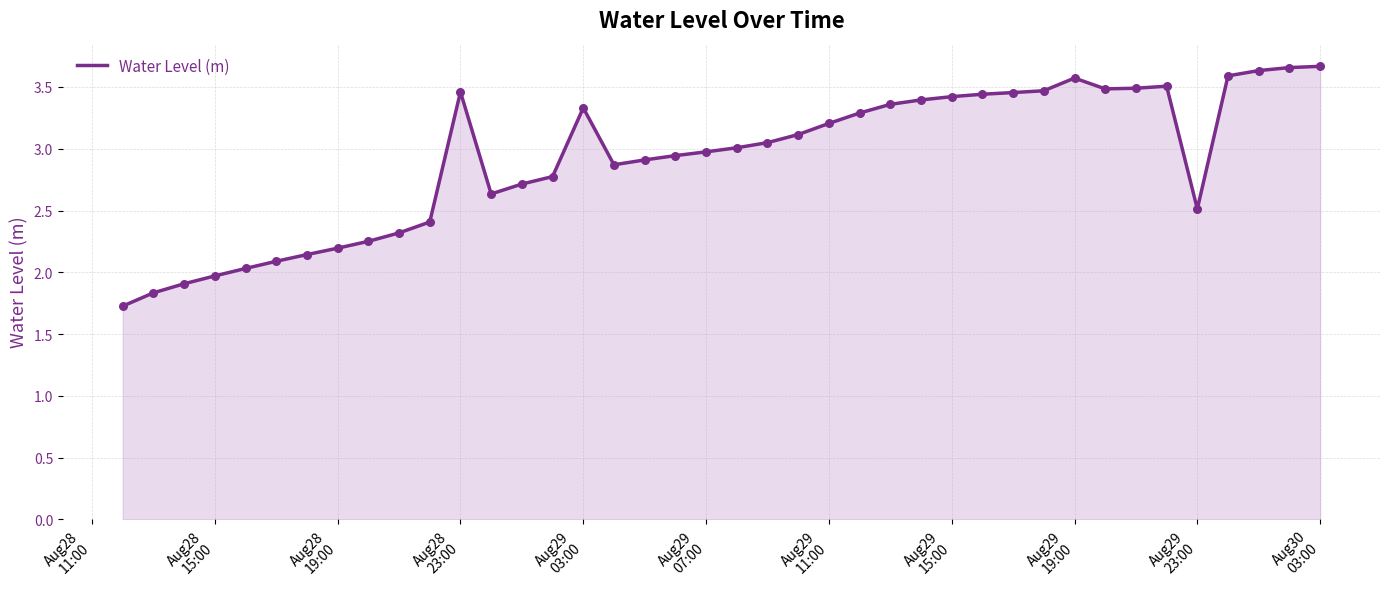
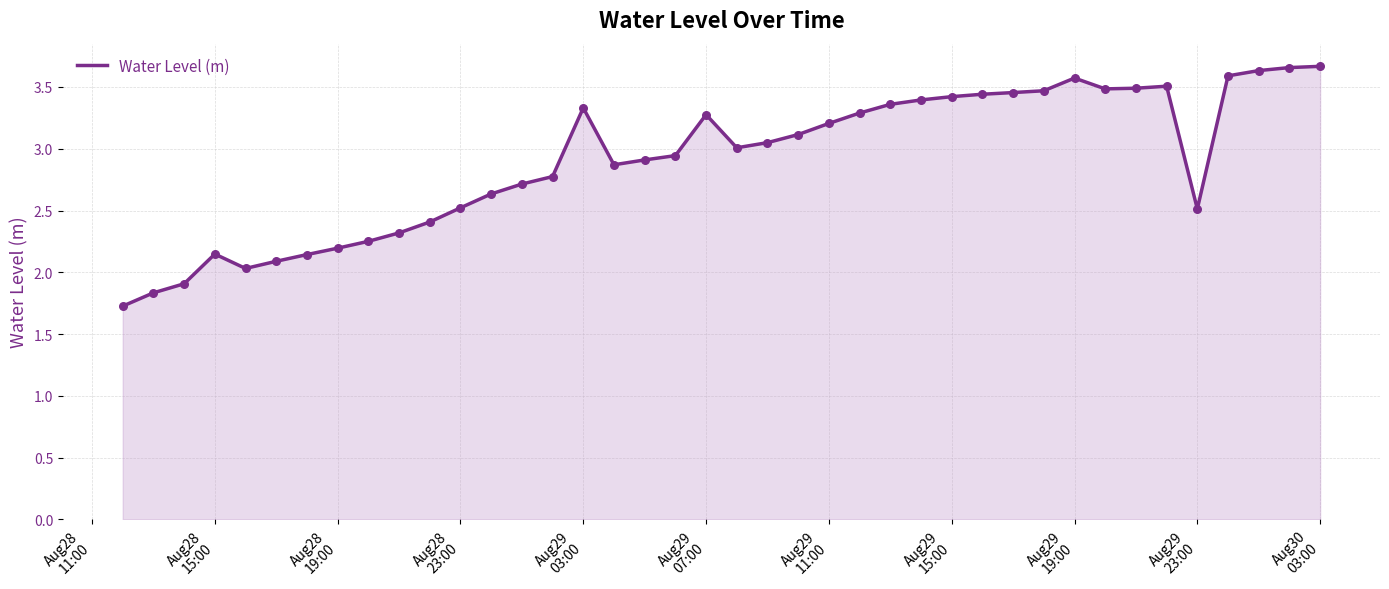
Aug28 15:00: 1.97 -> 2.15
Aug28 23:00: 3.46 -> 2.52
Aug29 07:00: 2.97 -> 3.28
